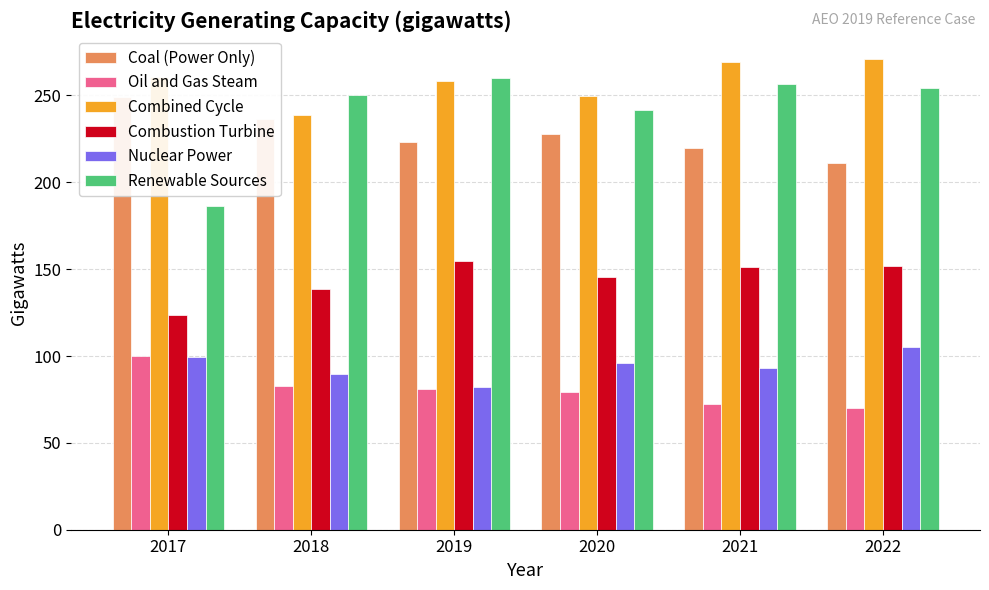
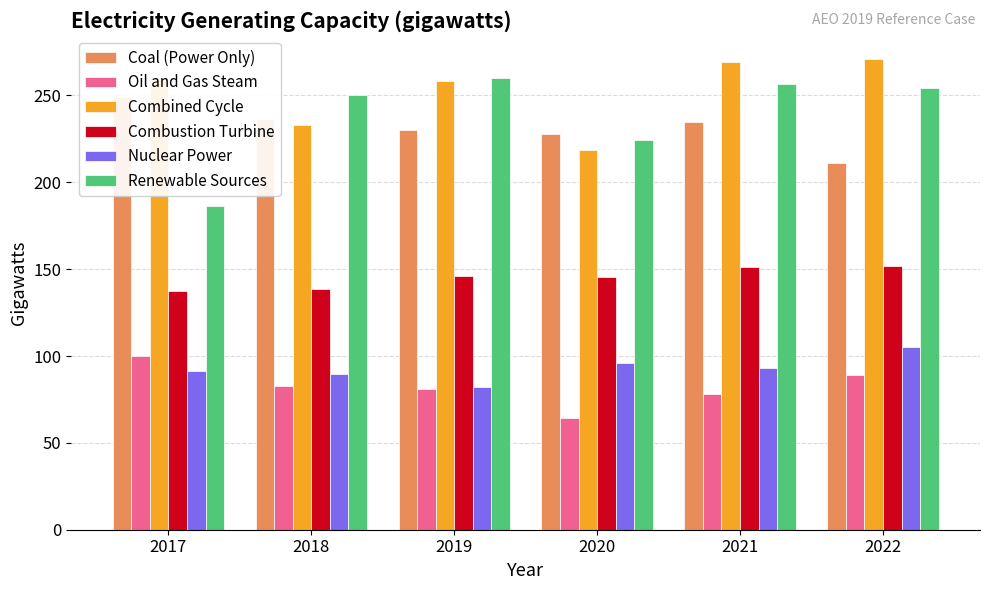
Combustion Turbine, 2017: 124 -> 137
Nuclear Power, 2017: 100 -> 91
Combined Cycle, 2018: 239 -> 233
Coal (Power Only), 2019: 223 -> 230
Combustion Turbine, 2019: 155 -> 146
Oil and Gas Steam, 2020: 79 -> 64
Combined Cycle, 2020: 249 -> 218
Renewable Sources, 2020: 242 -> 224
Coal (Power Only), 2021: 220 -> 235
Oil and Gas Steam, 2021: 72 -> 78
Oil and Gas Steam, 2022: 70 -> 89
